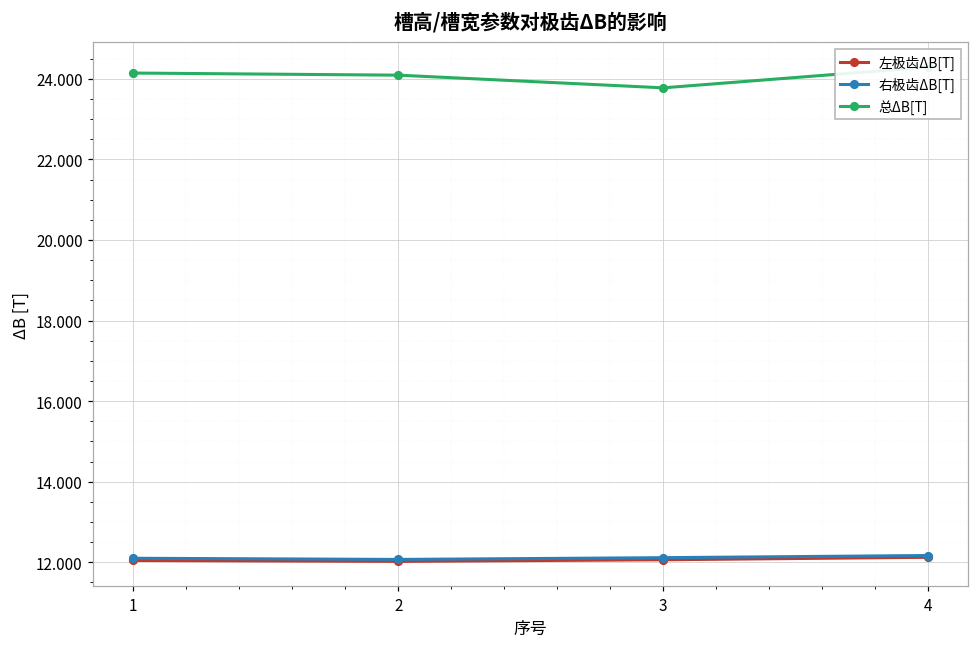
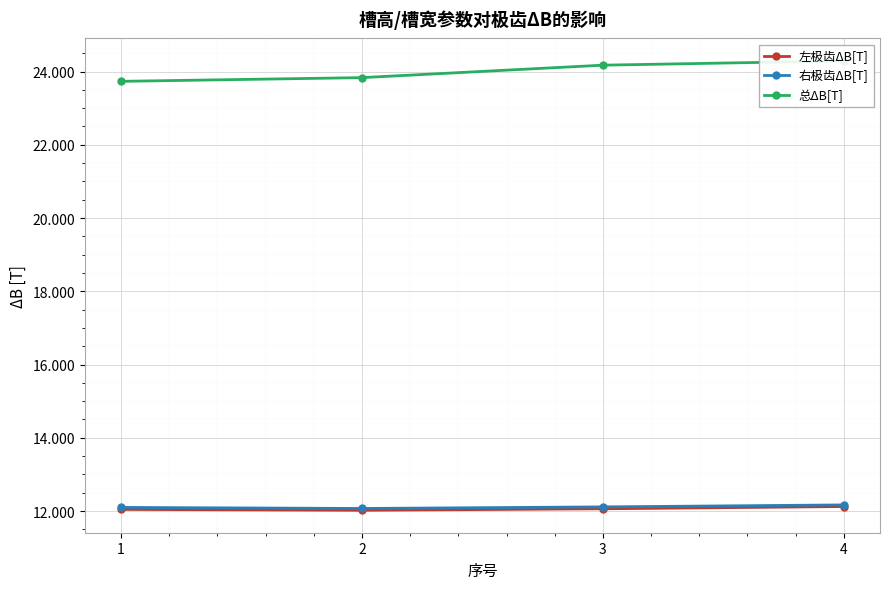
总ΔB[T], 1: 24.1 -> 23.7
总ΔB[T], 2: 24.1 -> 23.8
总ΔB[T], 3: 23.8 -> 24.2
